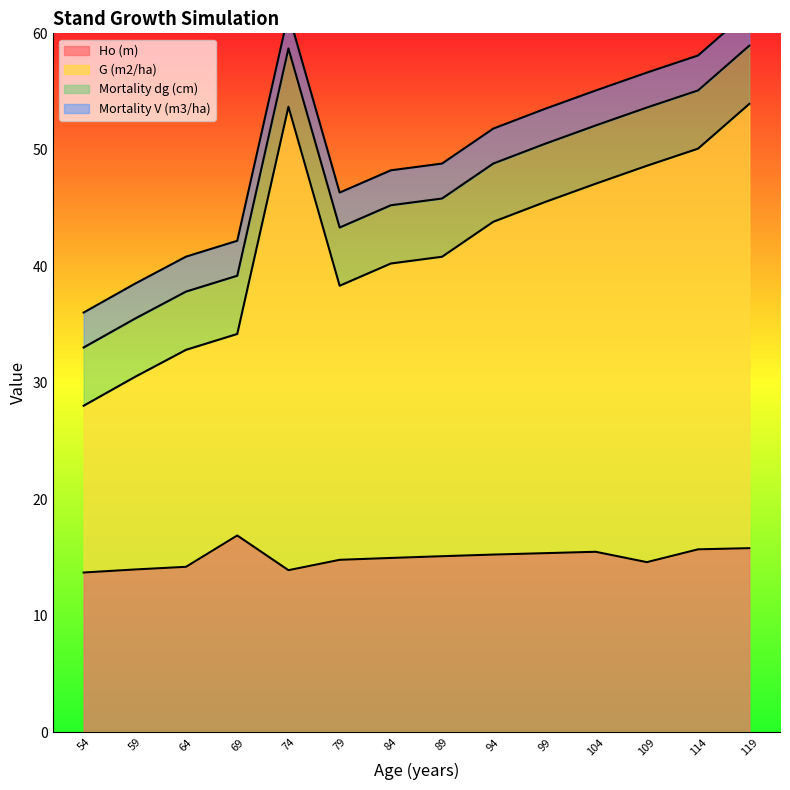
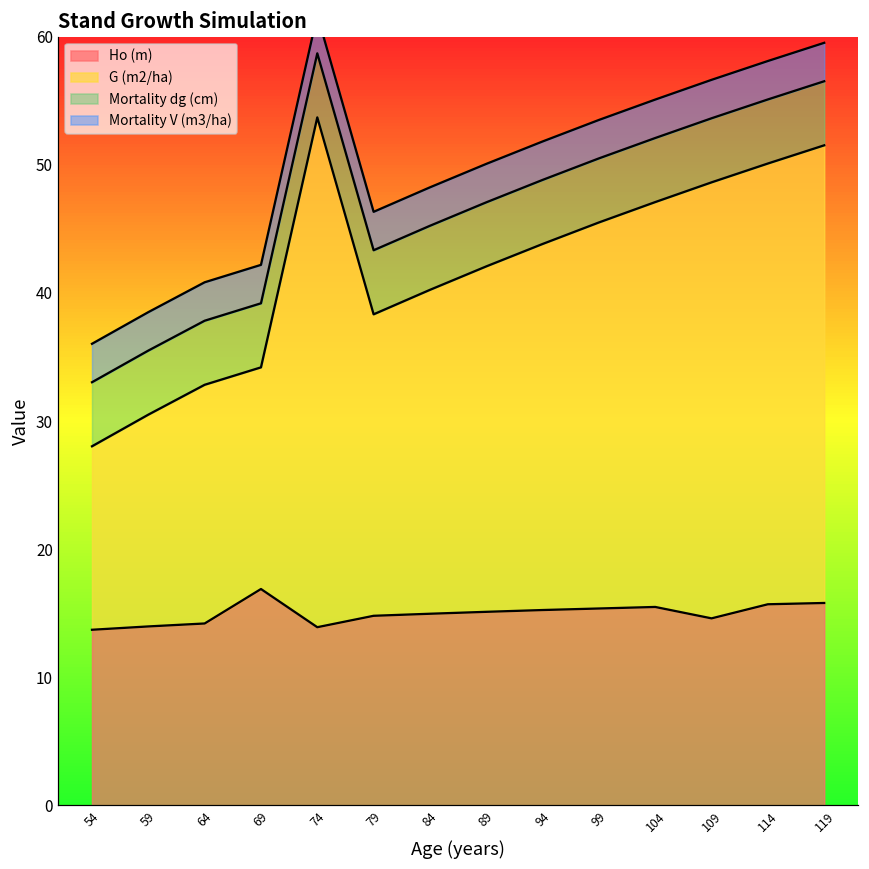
G (m2/ha), 89: 40.8 -> 42.1
G (m2/ha), 119: 53.9 -> 51.5
